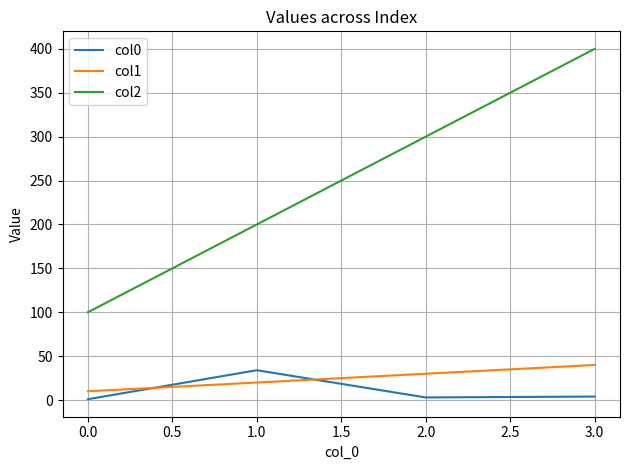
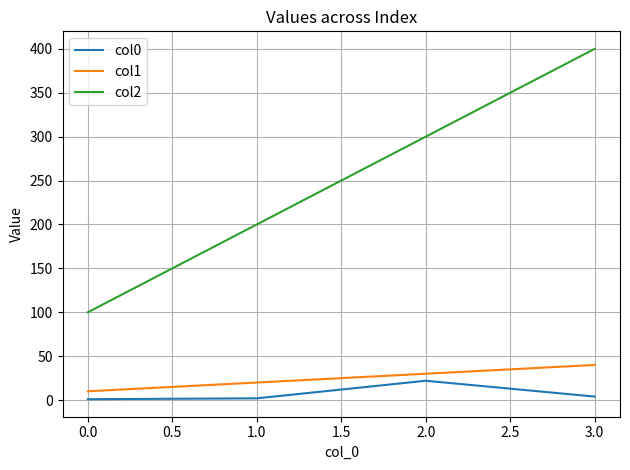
col0, 1.0: 30 -> 0
col0, 2.0: 0 -> 20
